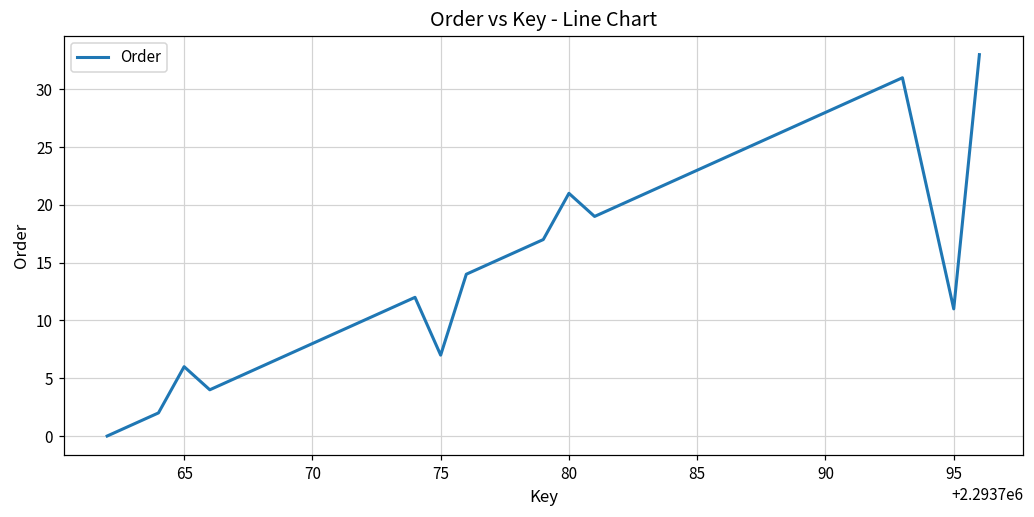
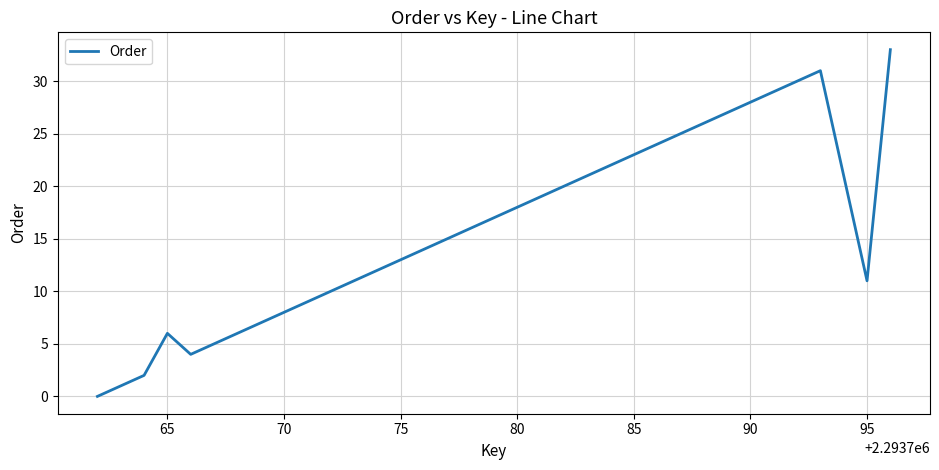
75: 7 -> 13
80: 21 -> 18
